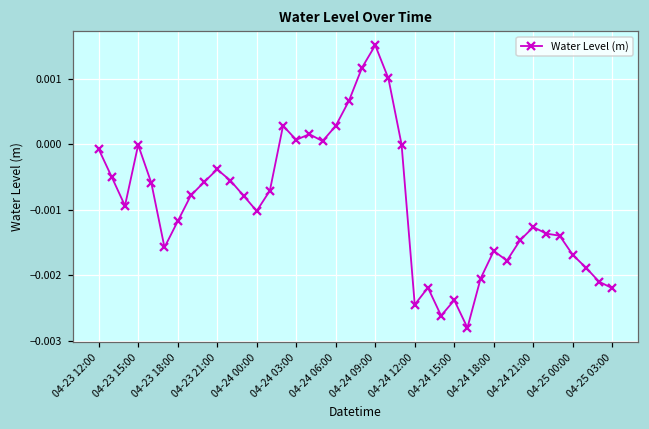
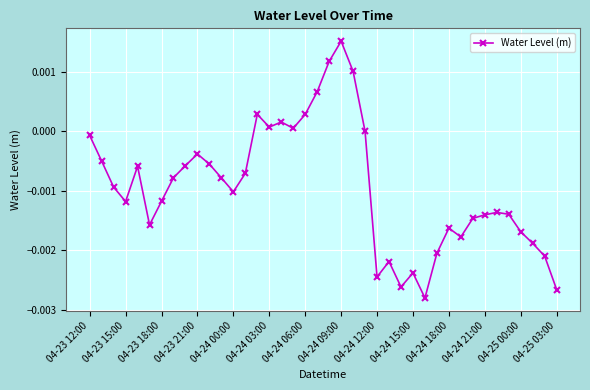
04-23 15:00: 0.0000 -> -0.0012
04-24 21:00: -0.0013 -> -0.0014
04-25 03:00: -0.0022 -> -0.0027
